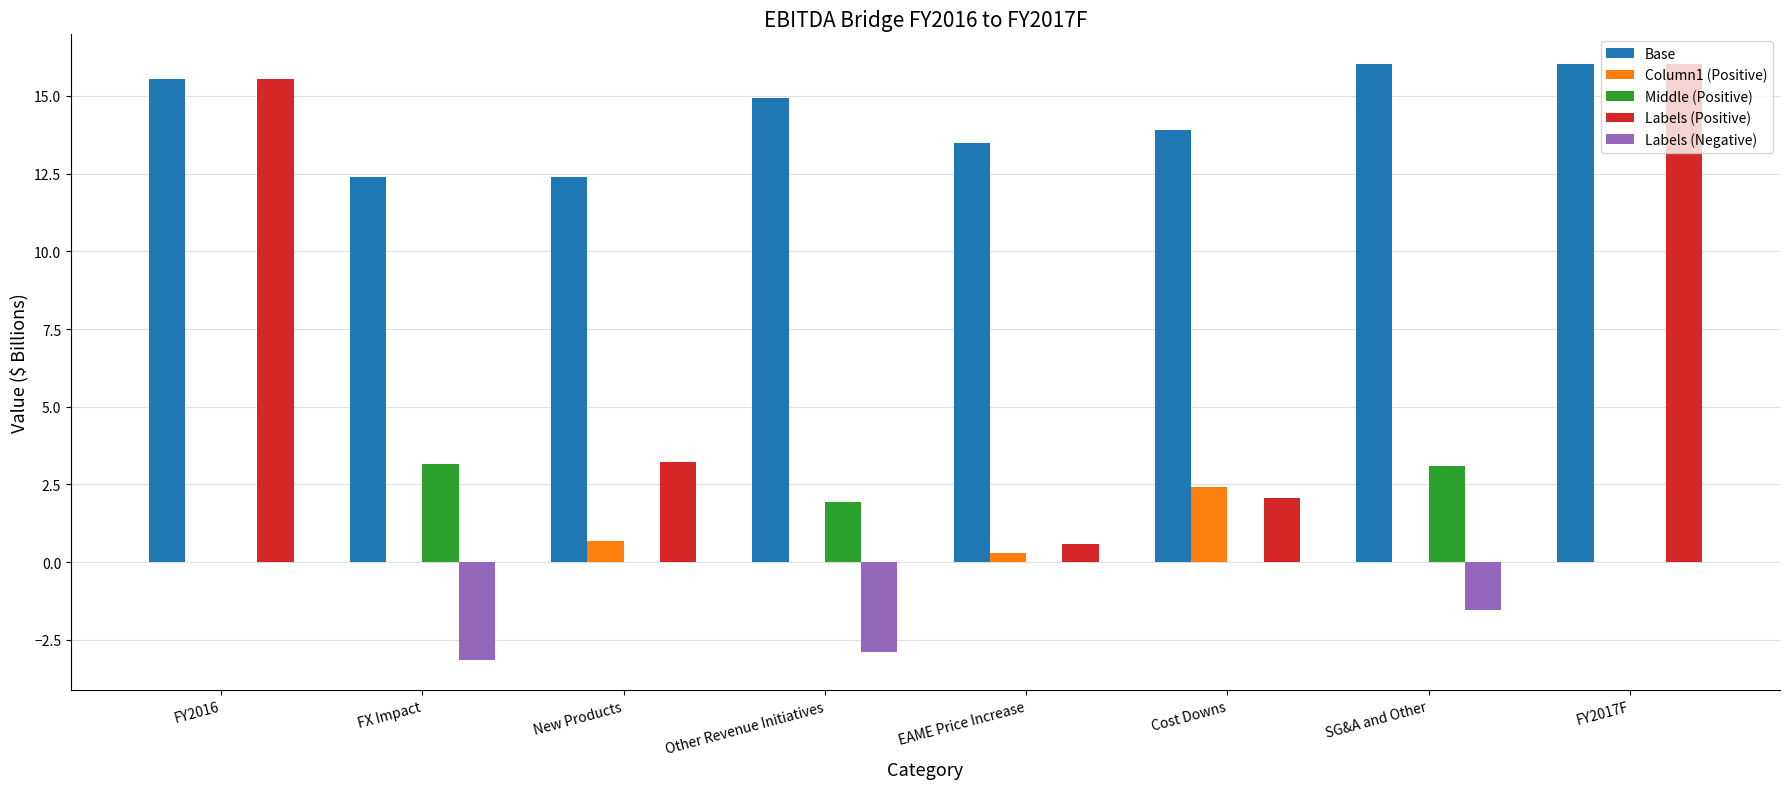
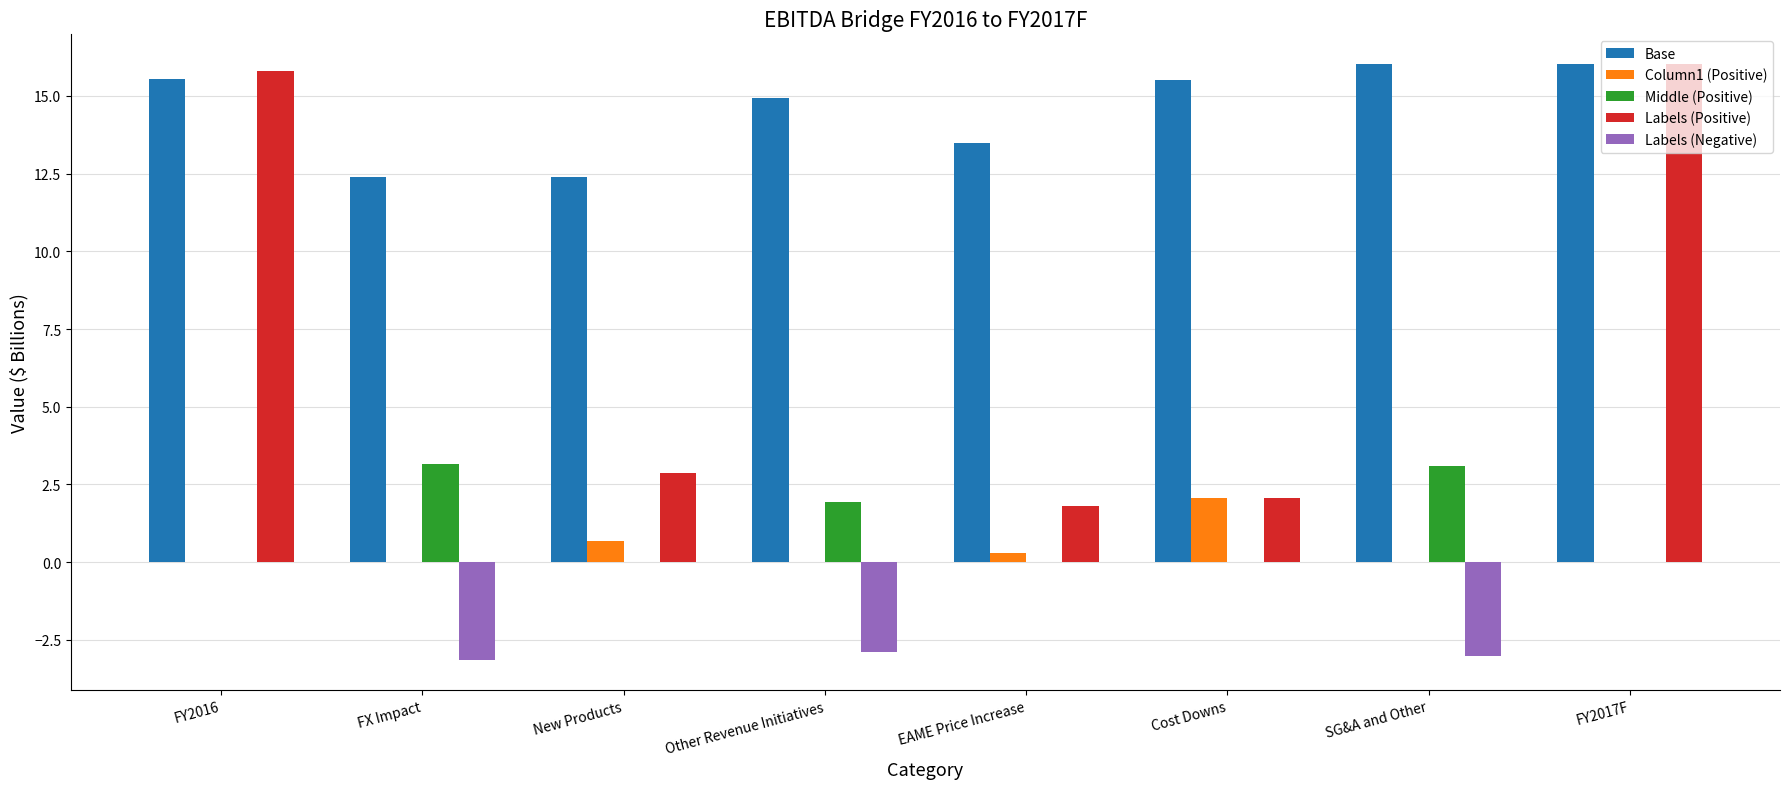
Labels (Positive), FY2016: 15.6 -> 15.8
Labels (Positive), New Products: 3.2 -> 2.9
Labels (Positive), EAME Price Increase: 0.6 -> 1.8
Base, Cost Downs: 13.9 -> 15.5
Column1 (Positive), Cost Downs: 2.4 -> 2.1
Labels (Negative), SG&A and Other: -1.5 -> -3.0
